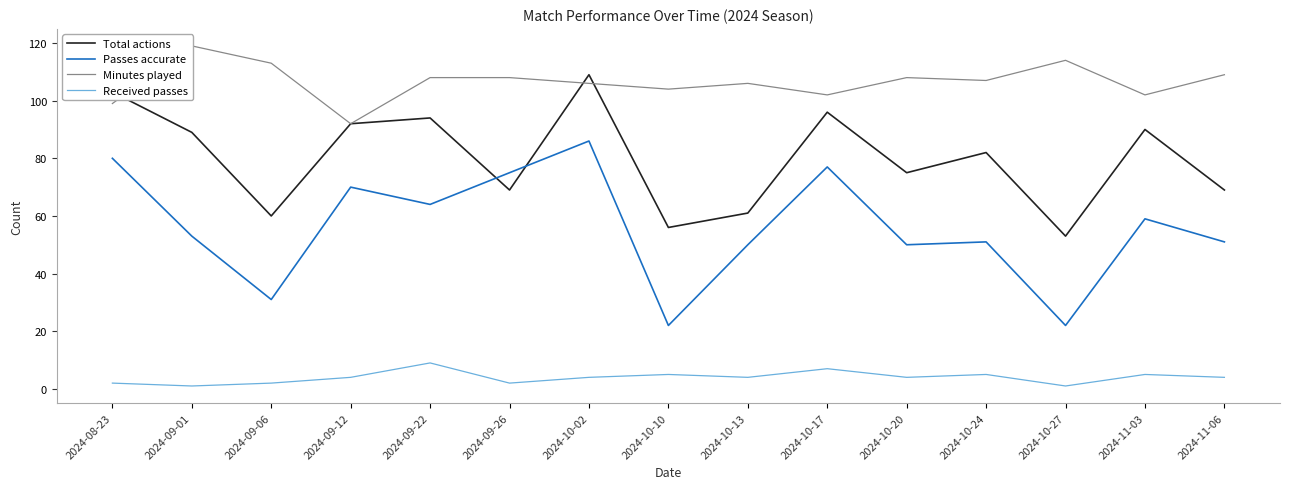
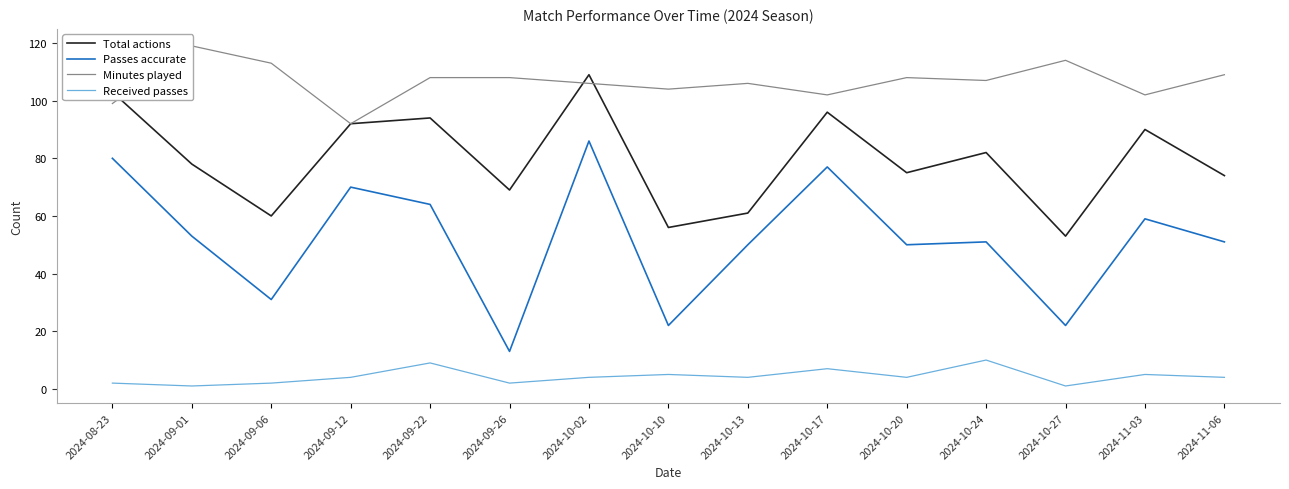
Total actions, 2024-09-01: 89 -> 78
Passes accurate, 2024-09-26: 75 -> 13
Received passes, 2024-10-24: 5 -> 10
Total actions, 2024-11-06: 69 -> 74
